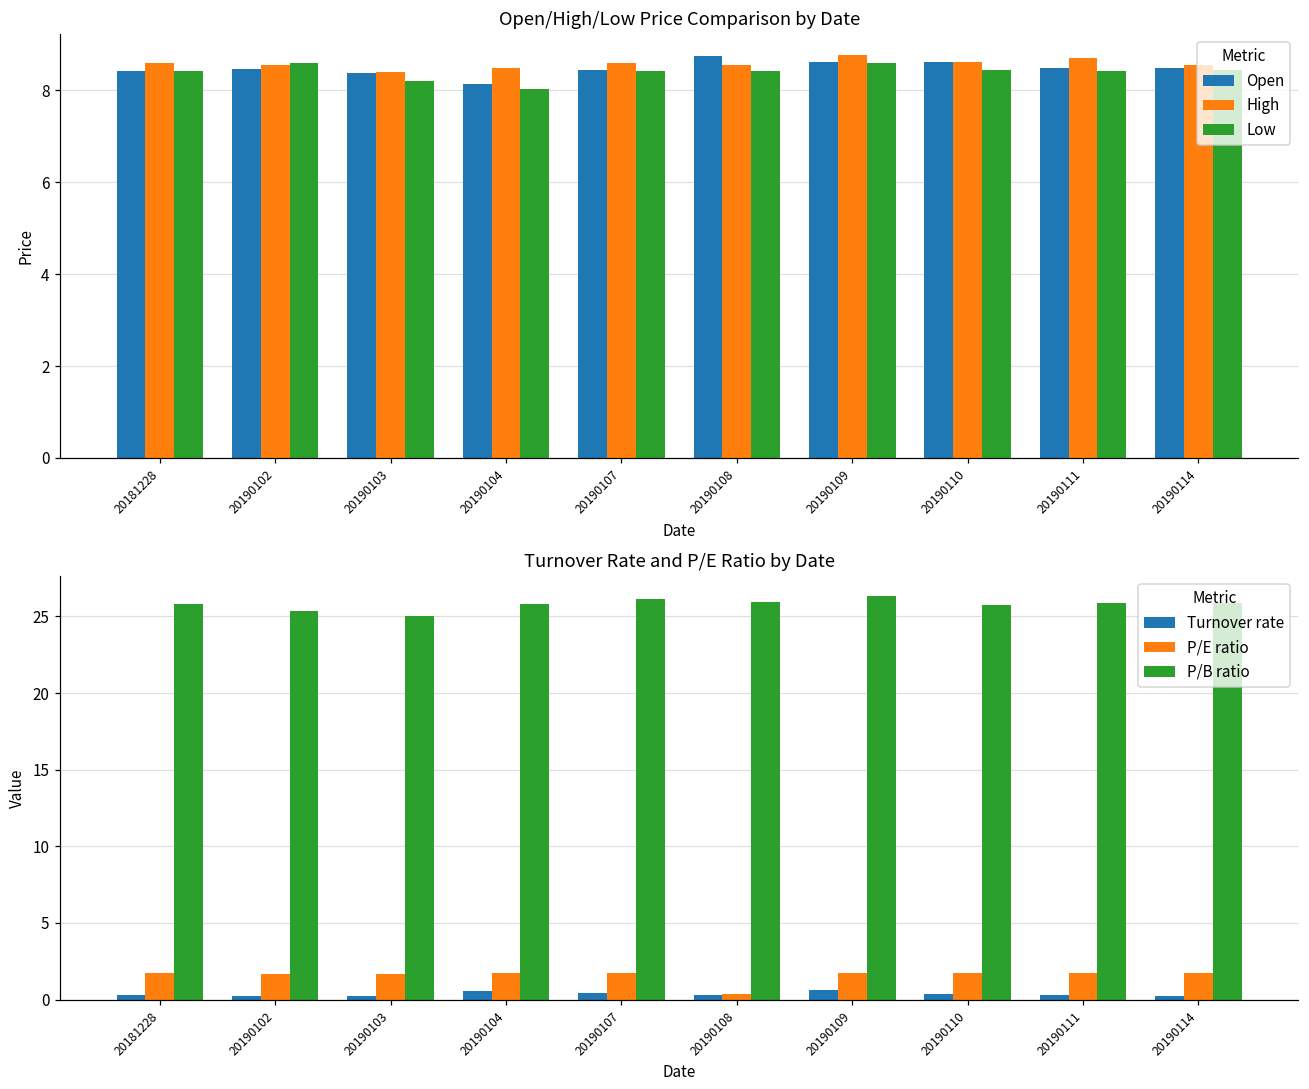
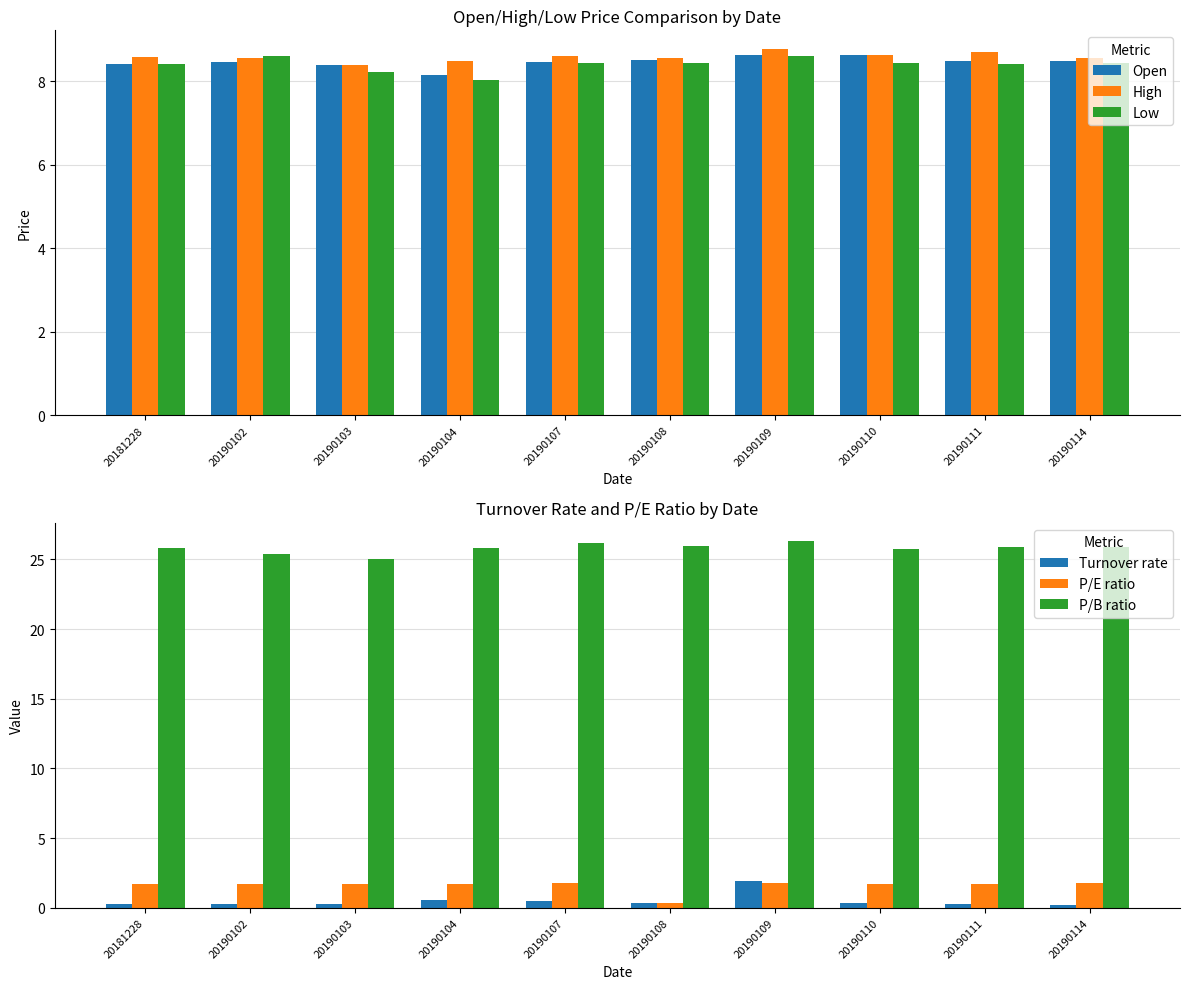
Open/High/Low Price Comparison by Date, Open, 20190108: 8.8 -> 8.5
Turnover Rate and P/E Ratio by Date, Turnover rate, 20190109: 0.6 -> 2.0
